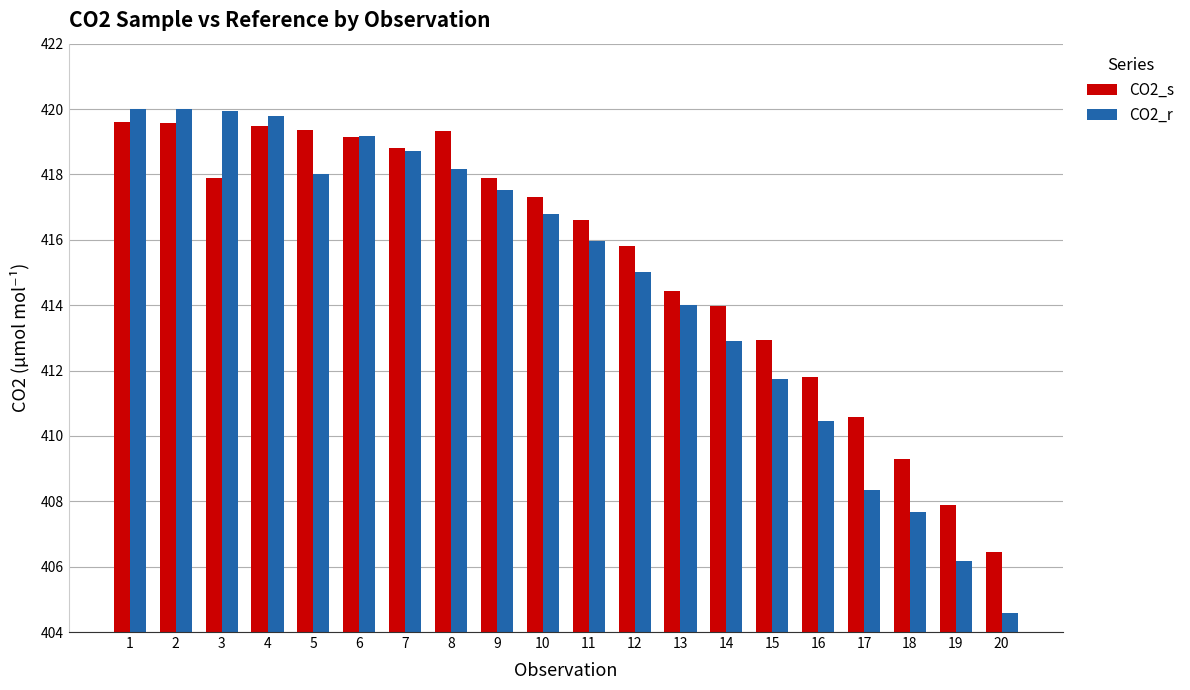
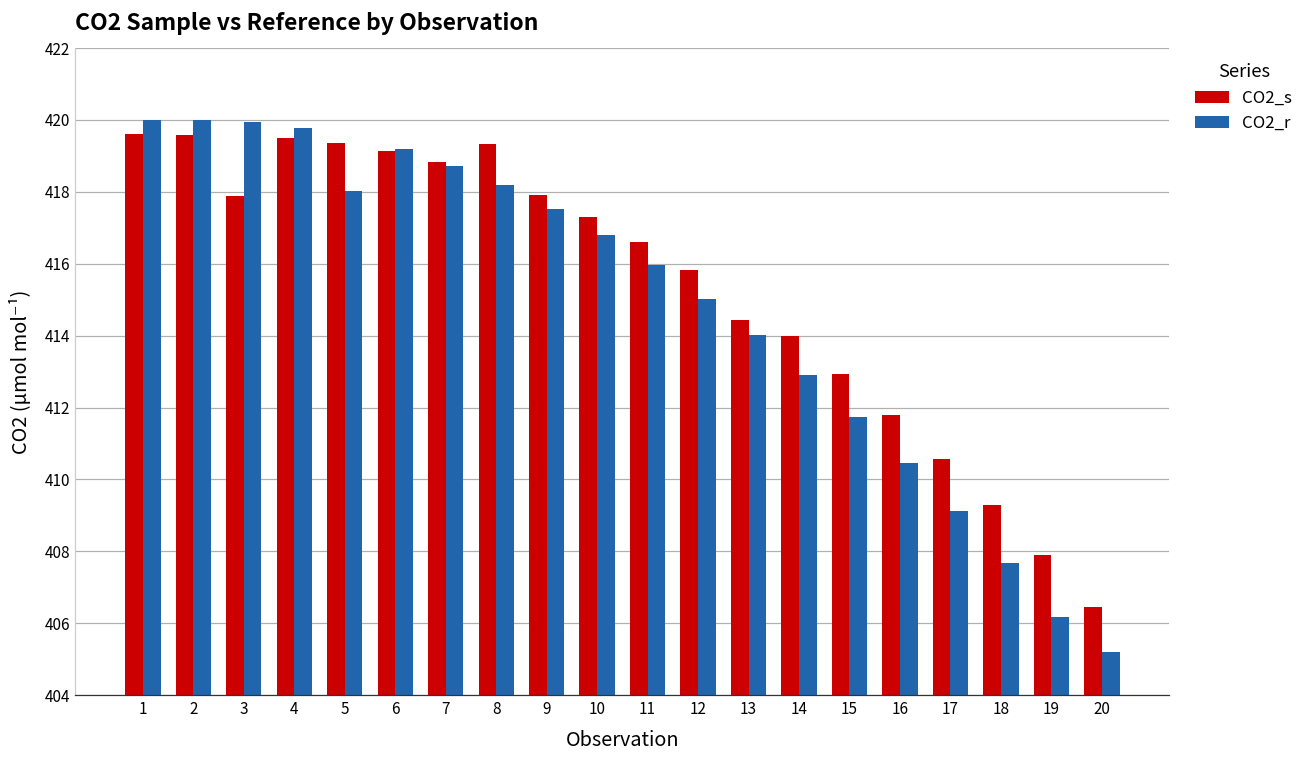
CO2_r, 17: 408.3 -> 409.1
CO2_r, 20: 404.6 -> 405.2
